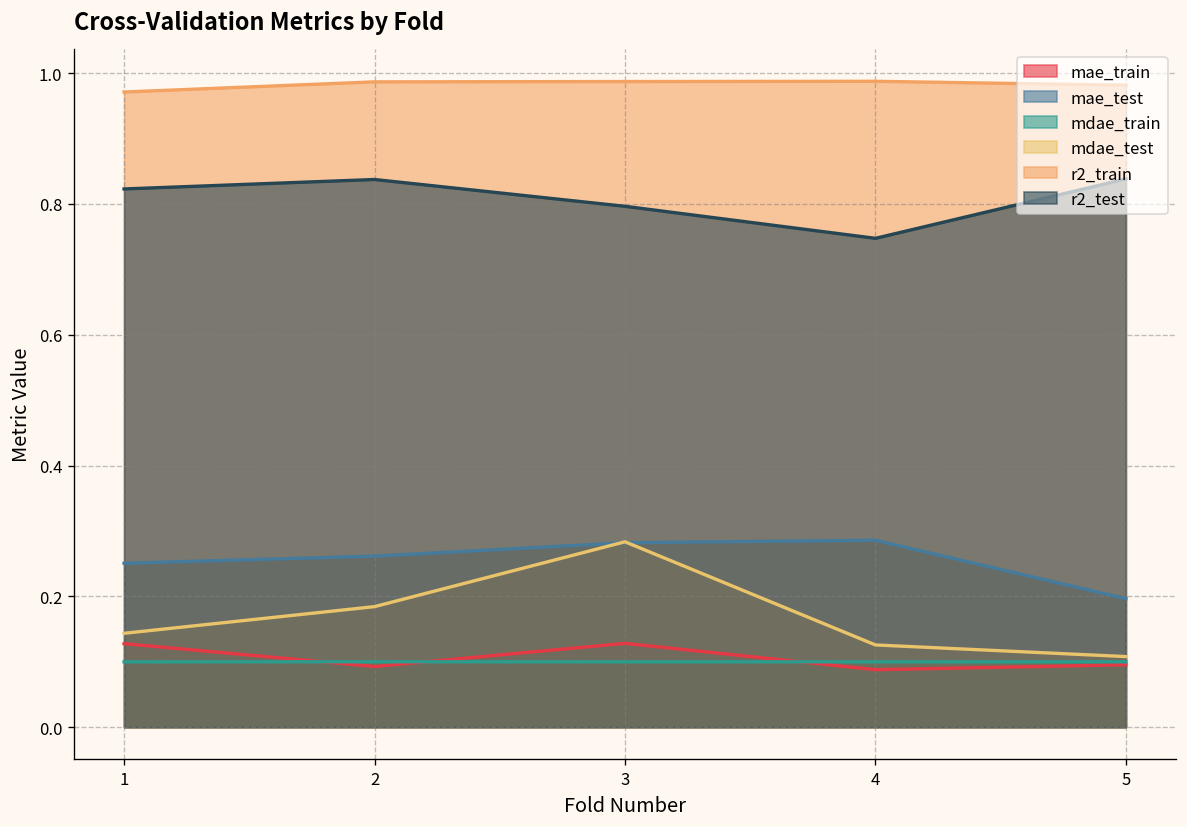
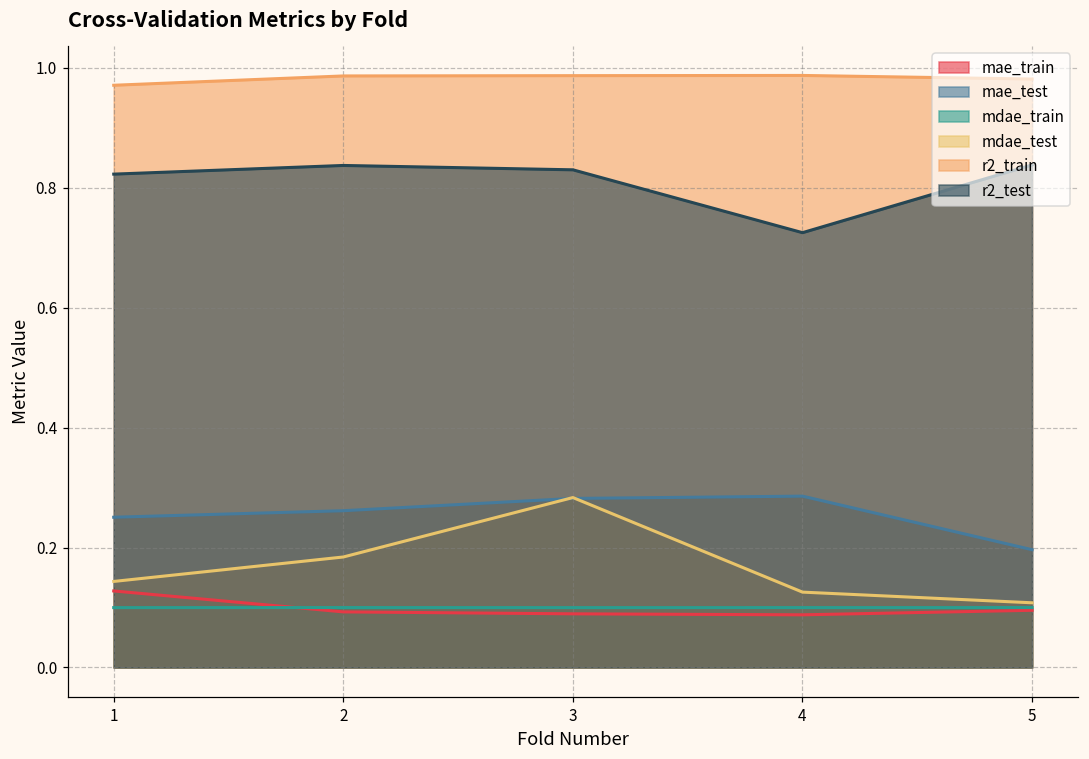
mae_train, 3: 0.13 -> 0.09
r2_test, 3: 0.80 -> 0.83
r2_test, 4: 0.75 -> 0.73
